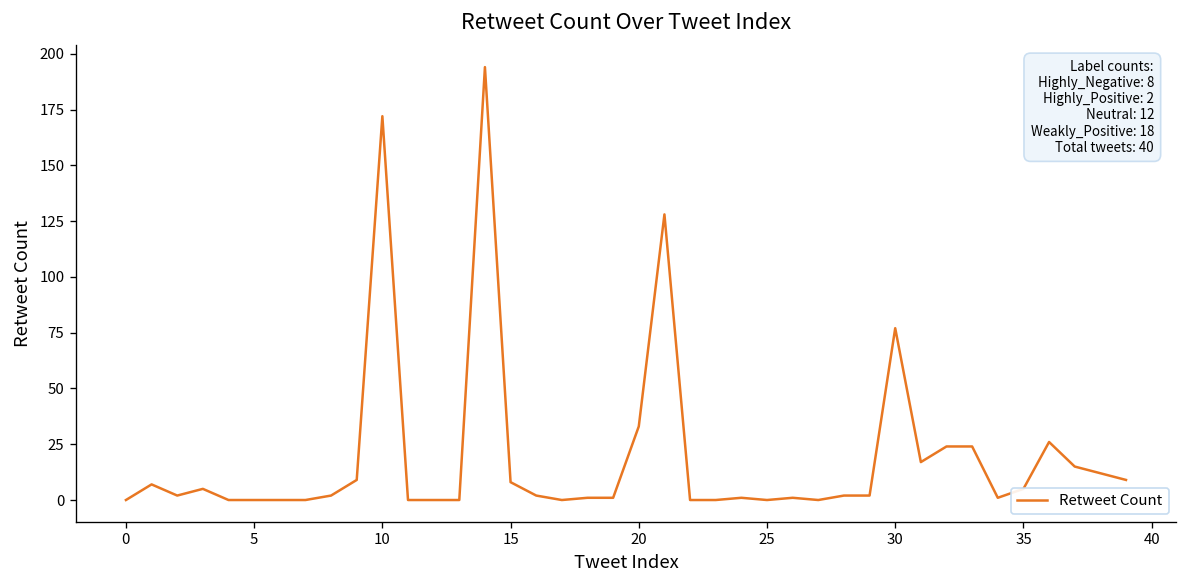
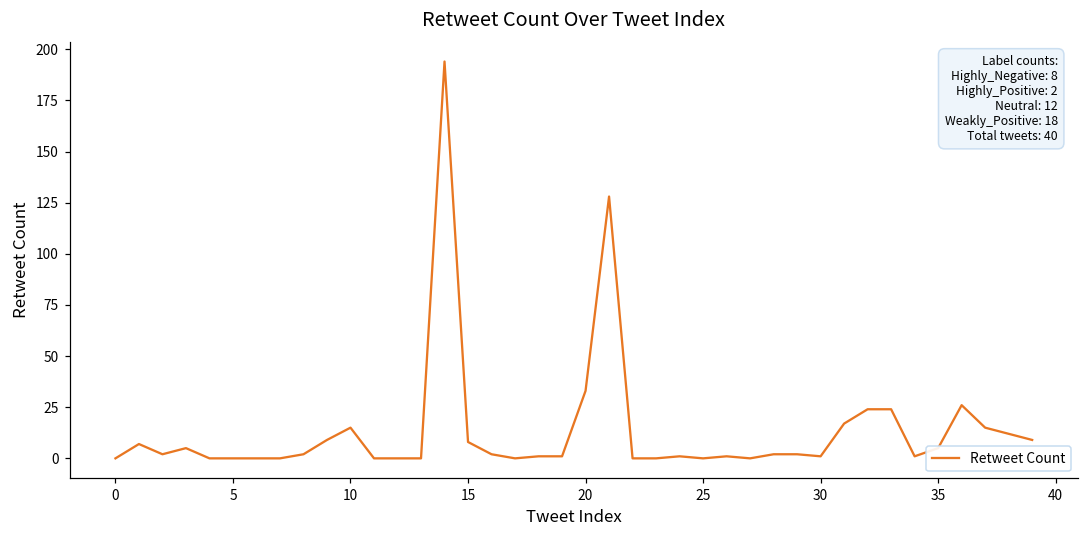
10: 172 -> 15
30: 77 -> 1
